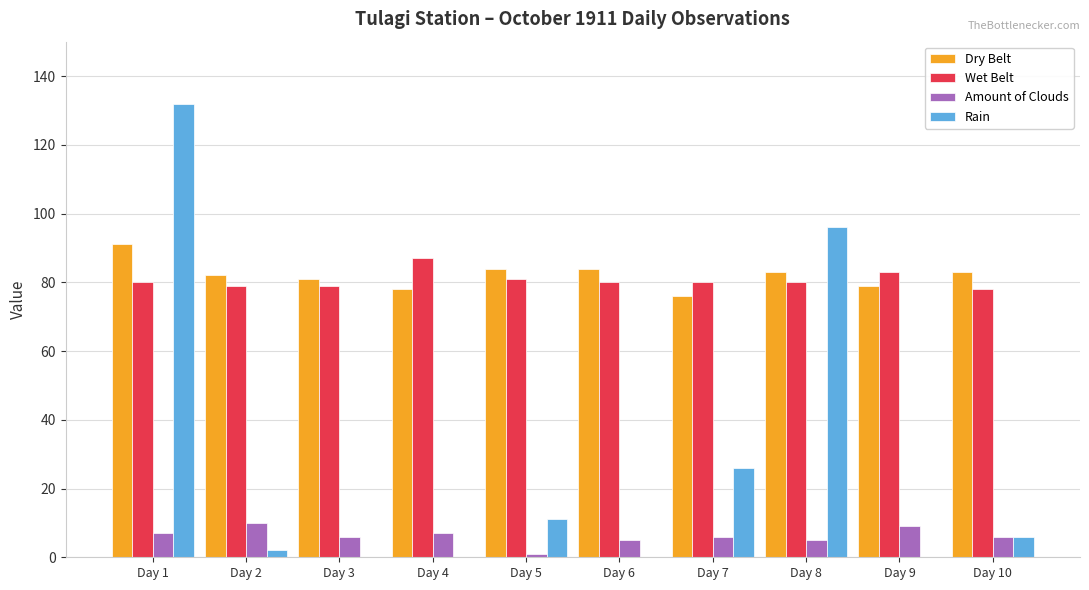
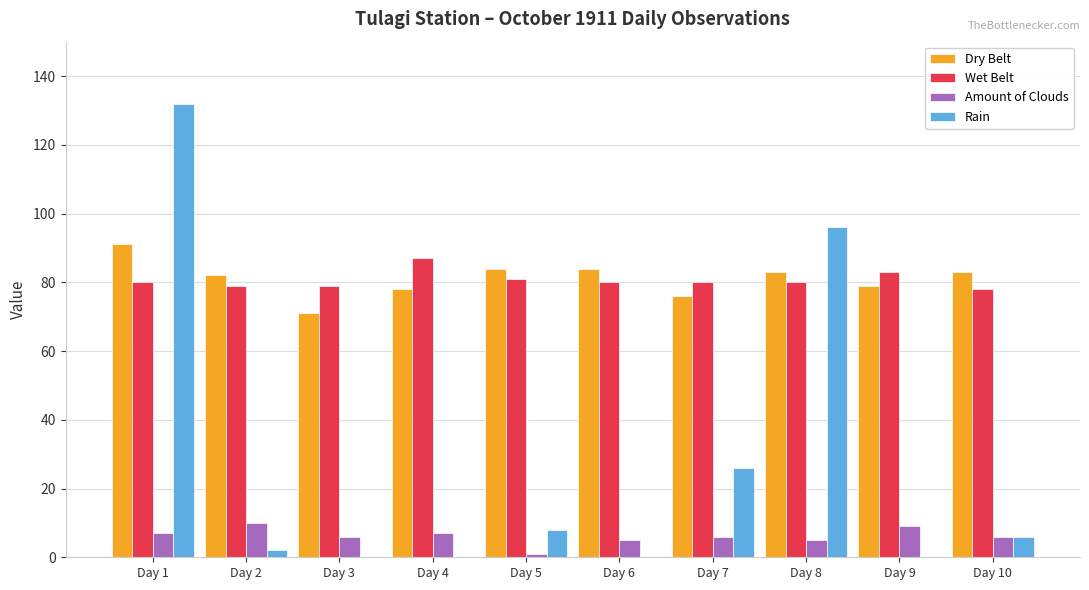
Dry Belt, Day 3: 81 -> 71
Rain, Day 5: 11 -> 8
